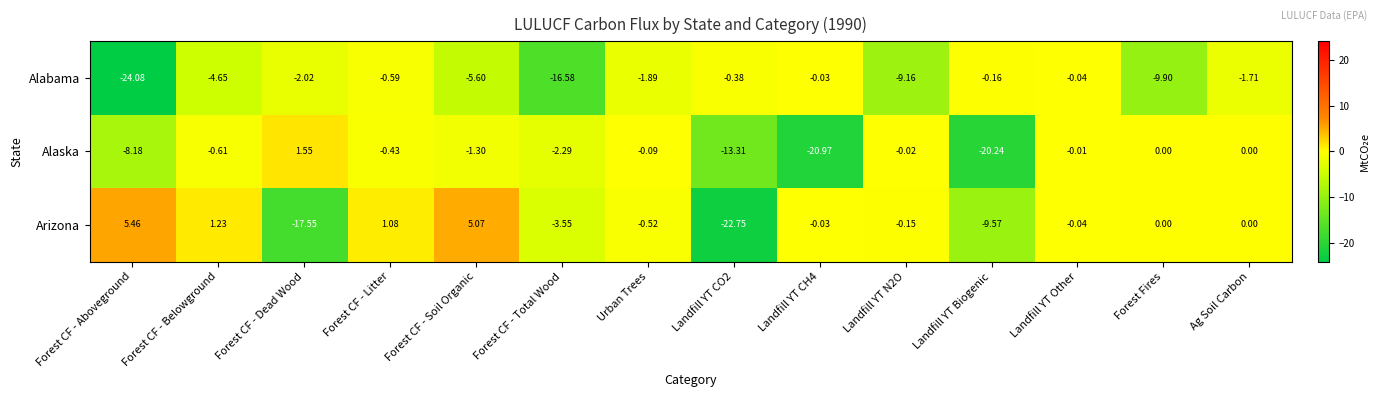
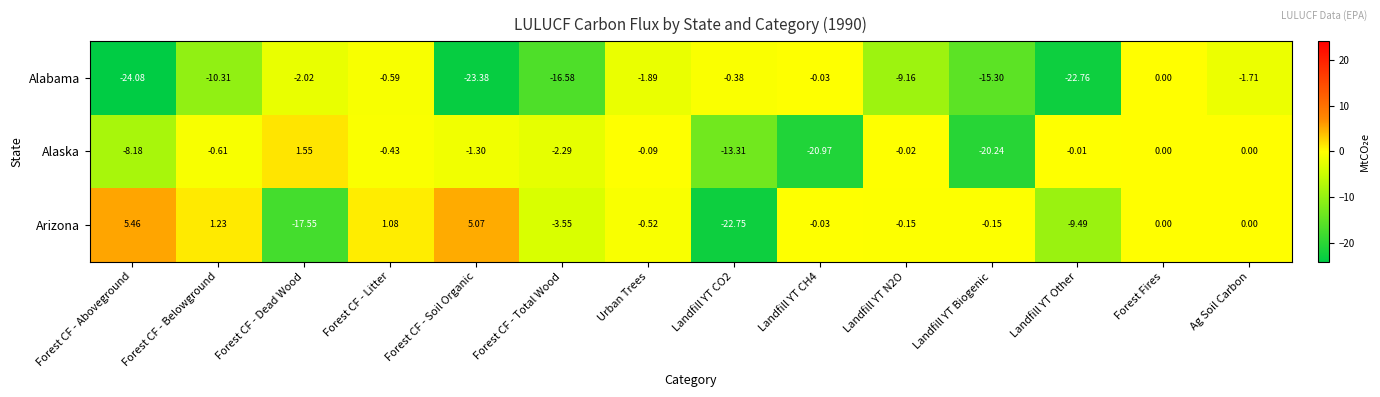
Alabama, Forest CF - Belowground: -4.65 -> -10.31
Alabama, Forest CF - Soil Organic: -5.60 -> -23.38
Alabama, Landfill YT Biogenic: -0.16 -> -15.30
Alabama, Landfill YT Other: -0.04 -> -22.76
Alabama, Forest Fires: -9.90 -> 0.00
Arizona, Landfill YT Biogenic: -9.57 -> -0.15
Arizona, Landfill YT Other: -0.04 -> -9.49
